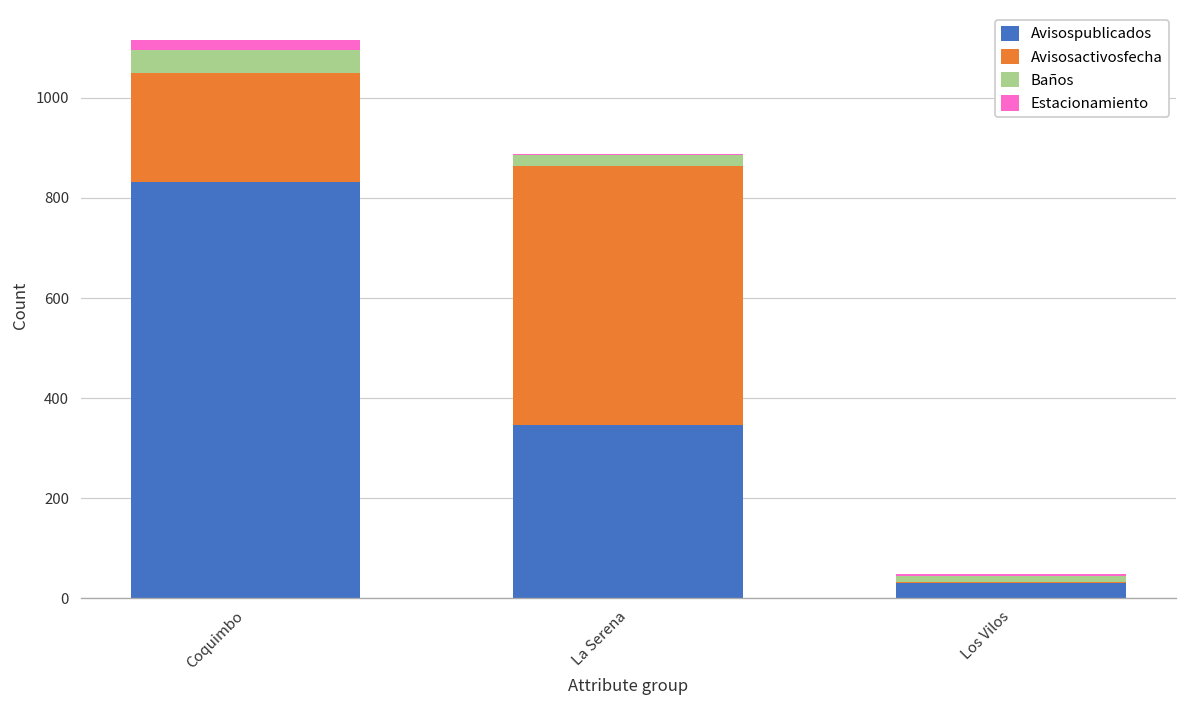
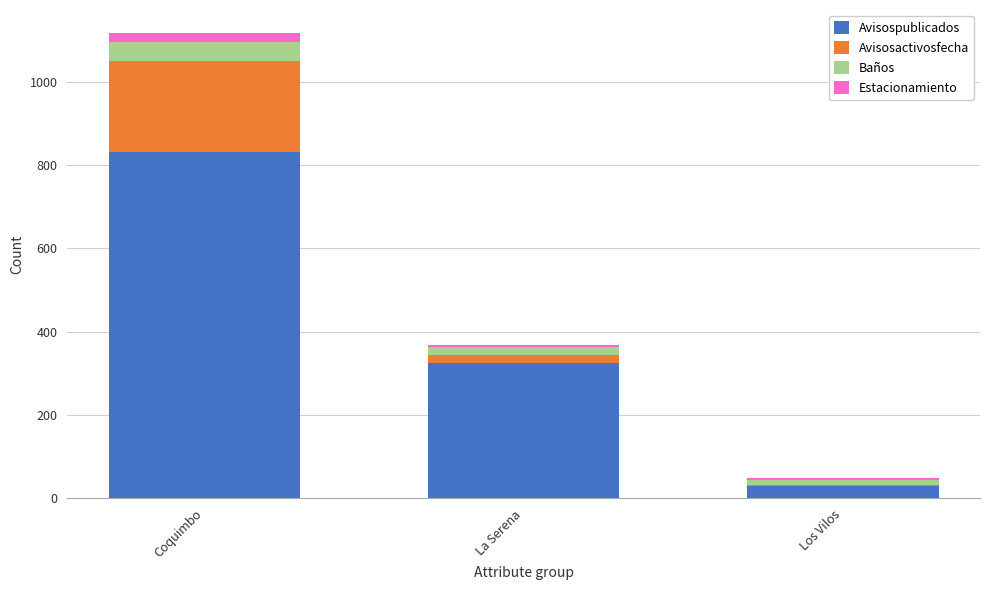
Avisospublicados, La Serena: 350 -> 320
Avisosactivosfecha, La Serena: 520 -> 20
